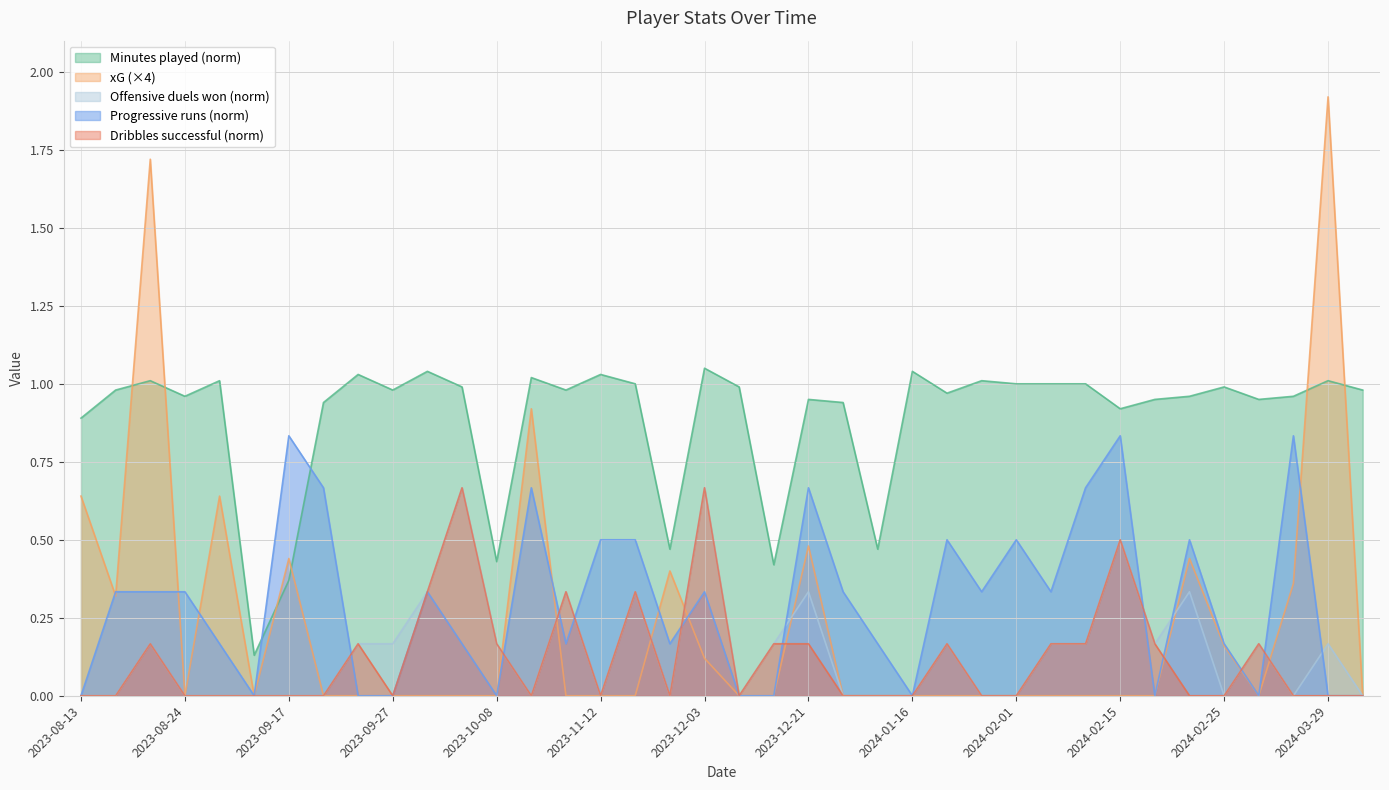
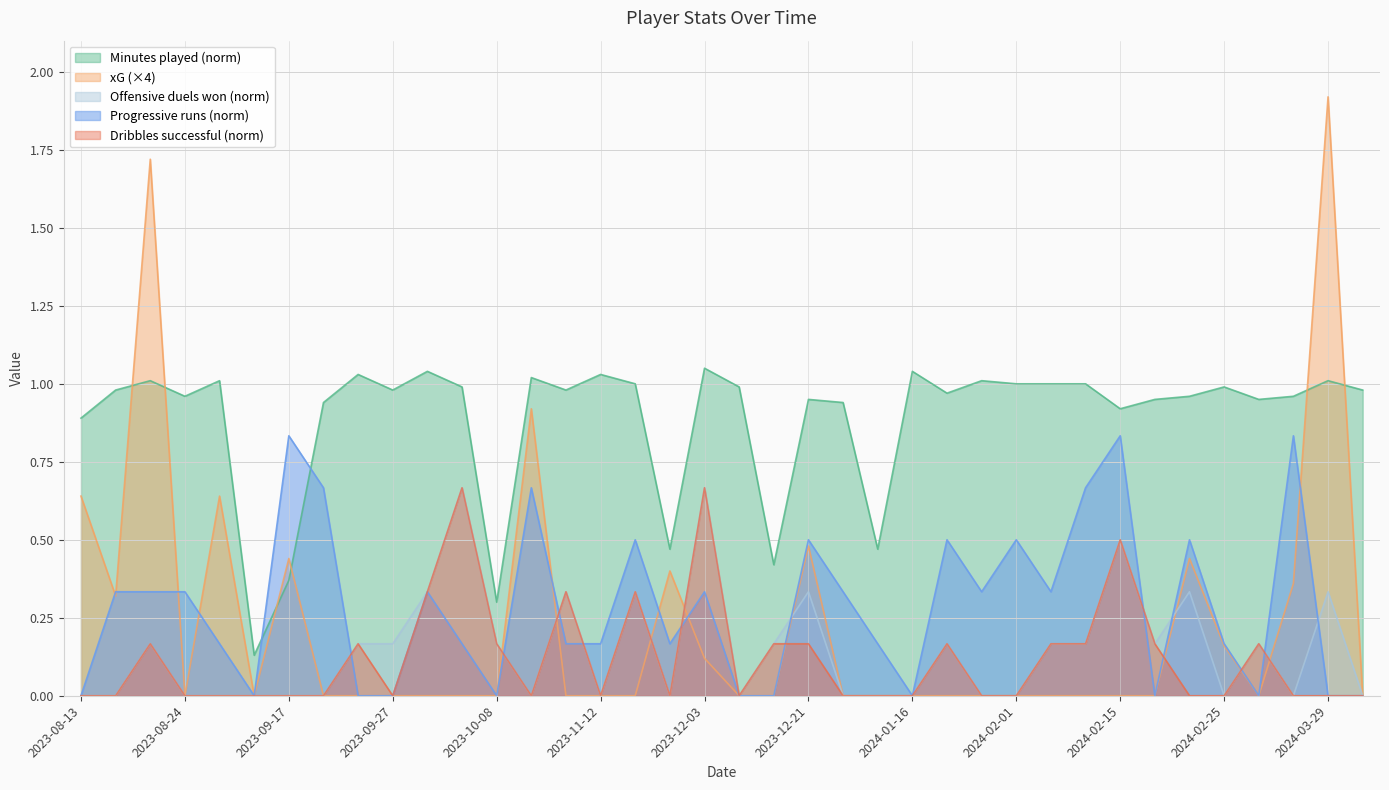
Minutes played (norm), 2023-10-08: 0.43 -> 0.30
Progressive runs (norm), 2023-11-12: 0.50 -> 0.17
Progressive runs (norm), 2023-12-21: 0.67 -> 0.50
Offensive duels won (norm), 2024-03-29: 0.17 -> 0.33
